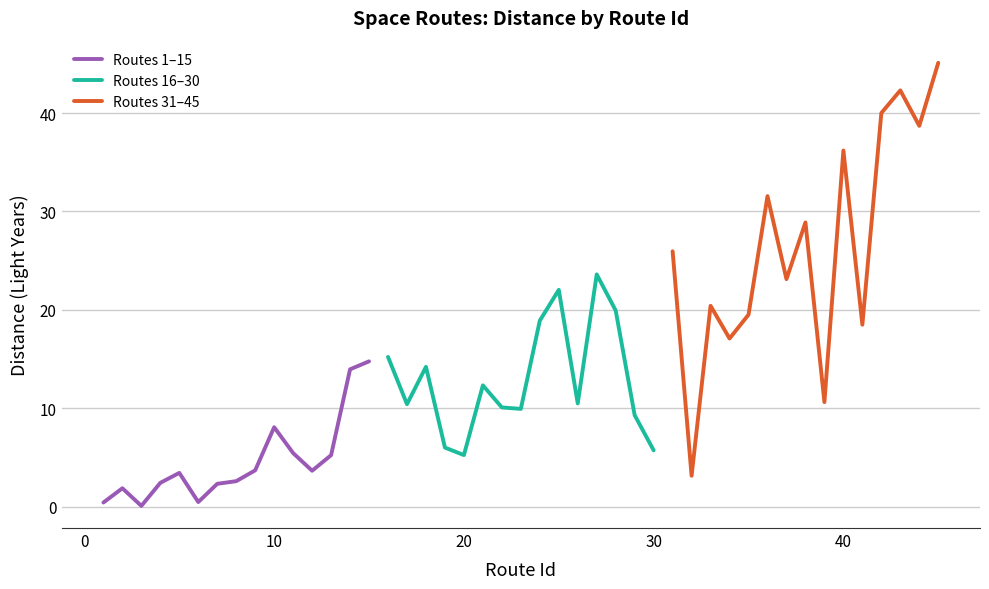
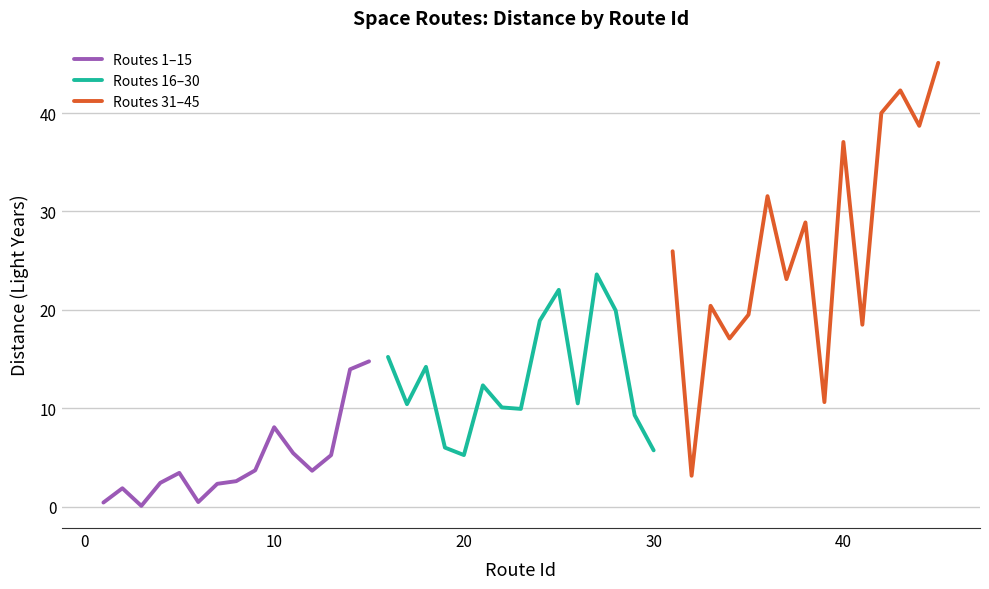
Routes 31–45, 40: 36 -> 37
